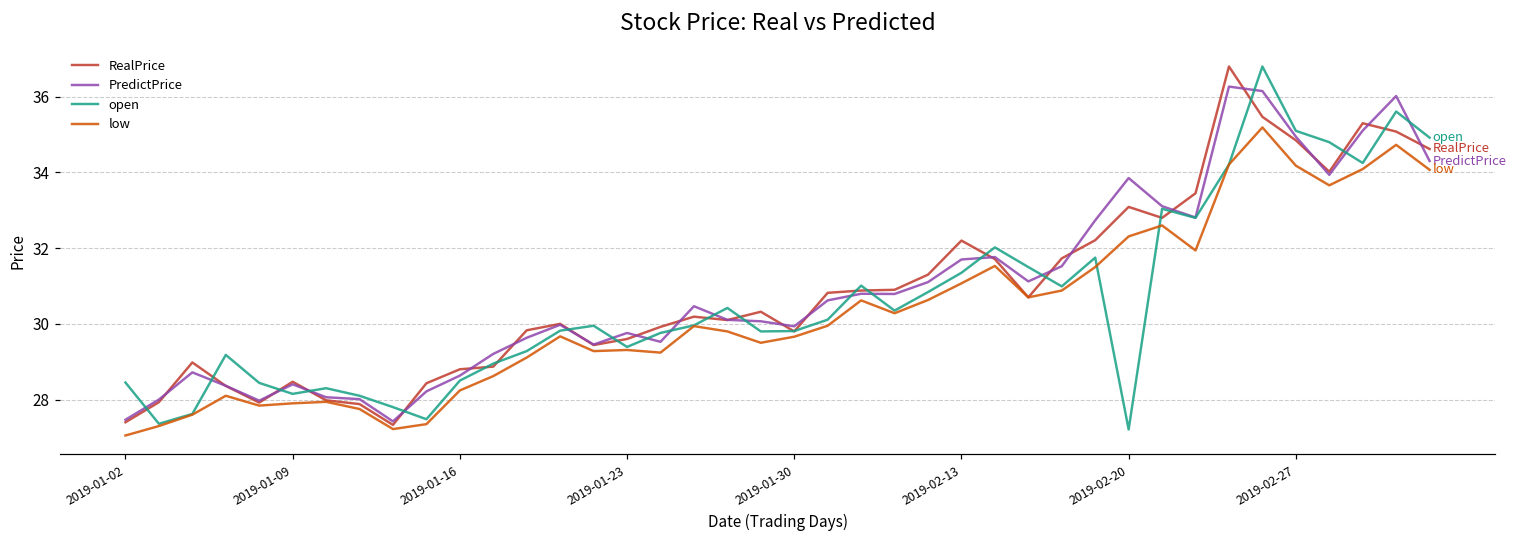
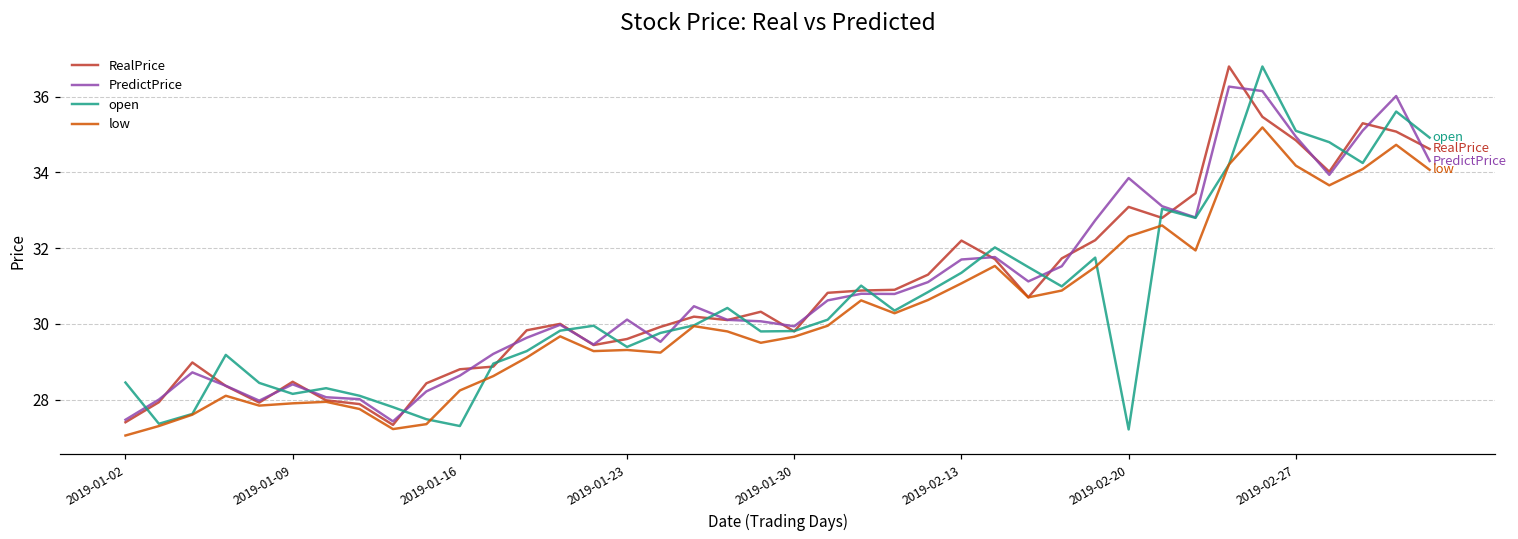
open, 2019-01-16: 28.5 -> 27.3
PredictPrice, 2019-01-23: 29.8 -> 30.1
